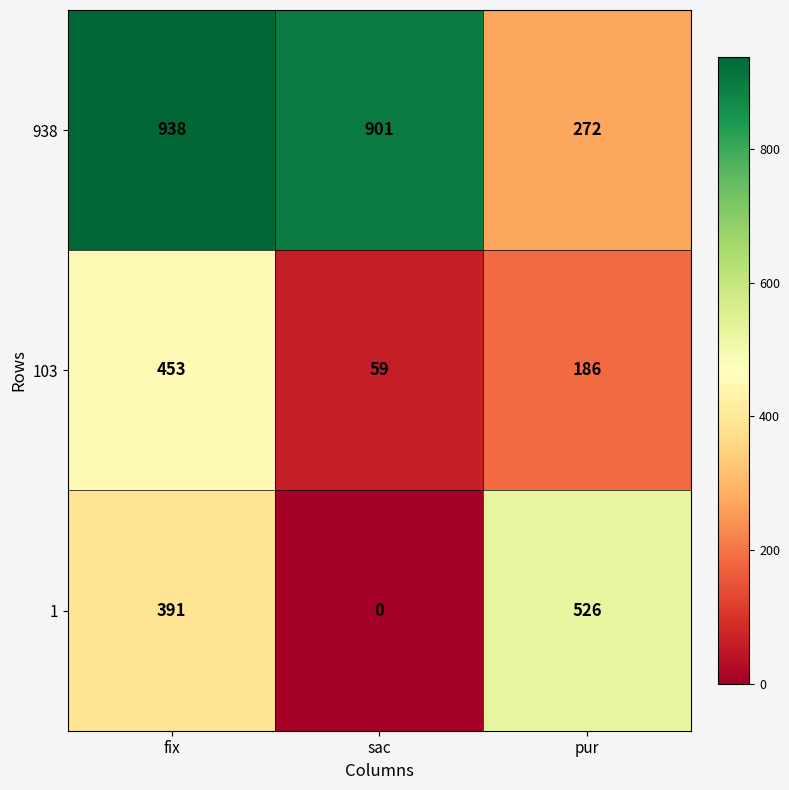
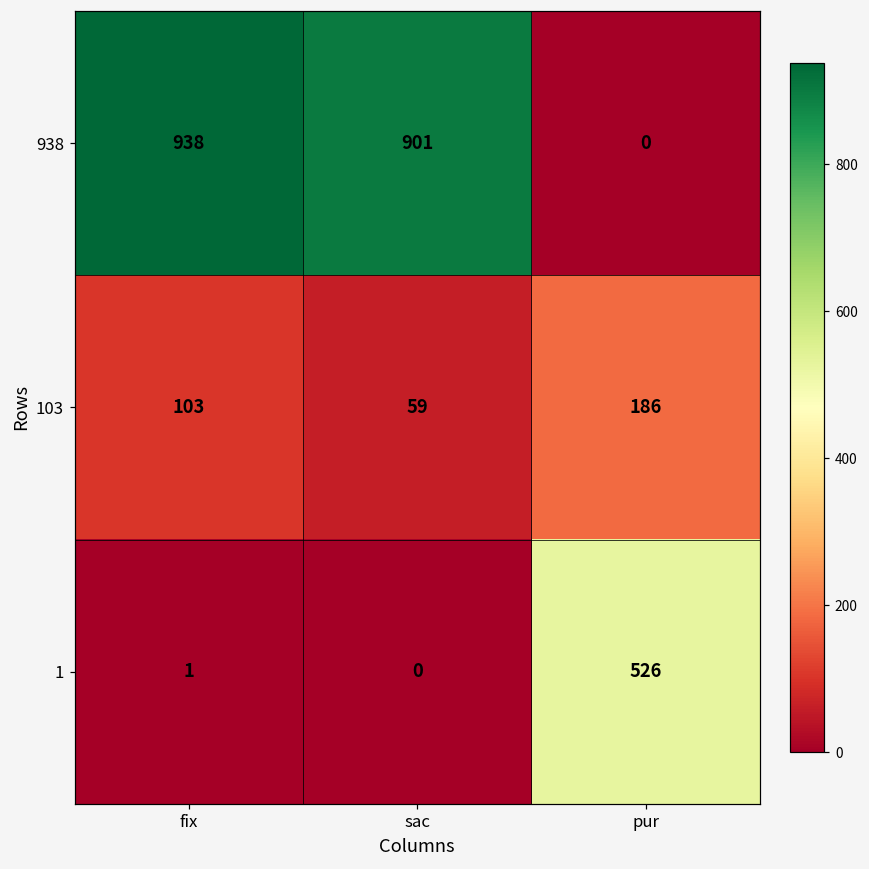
938, pur: 272 -> 0
103, fix: 453 -> 103
1, fix: 391 -> 1
